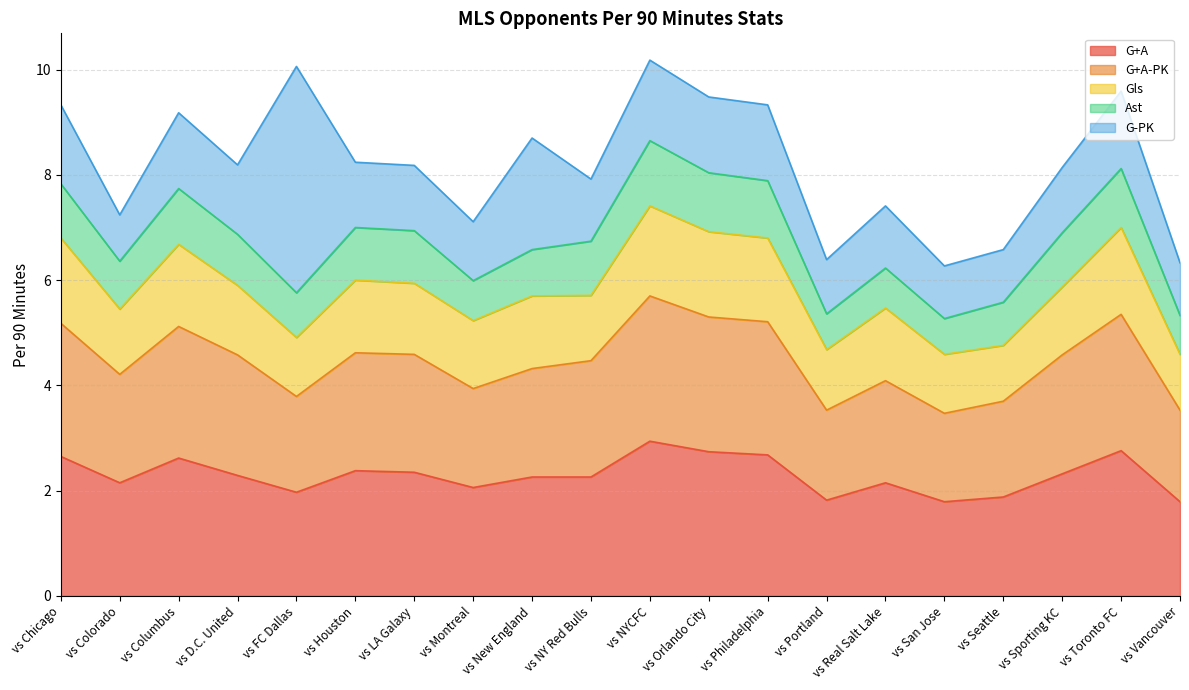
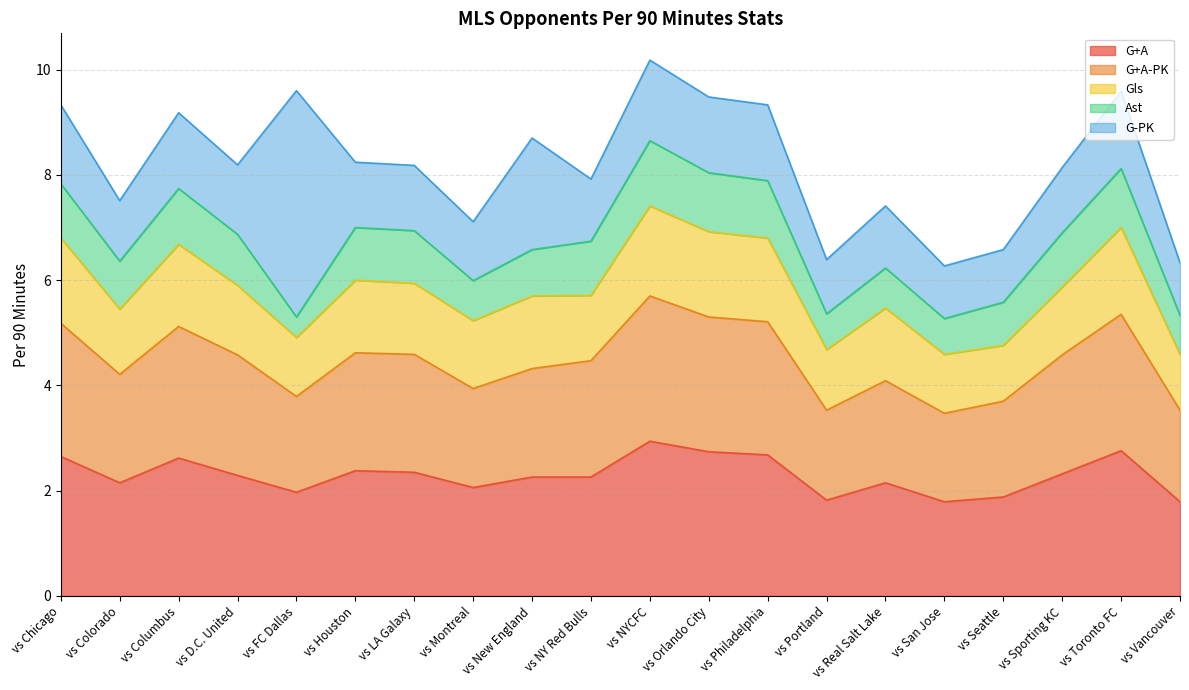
G-PK, vs Colorado: 0.9 -> 1.1
Ast, vs FC Dallas: 0.8 -> 0.4
